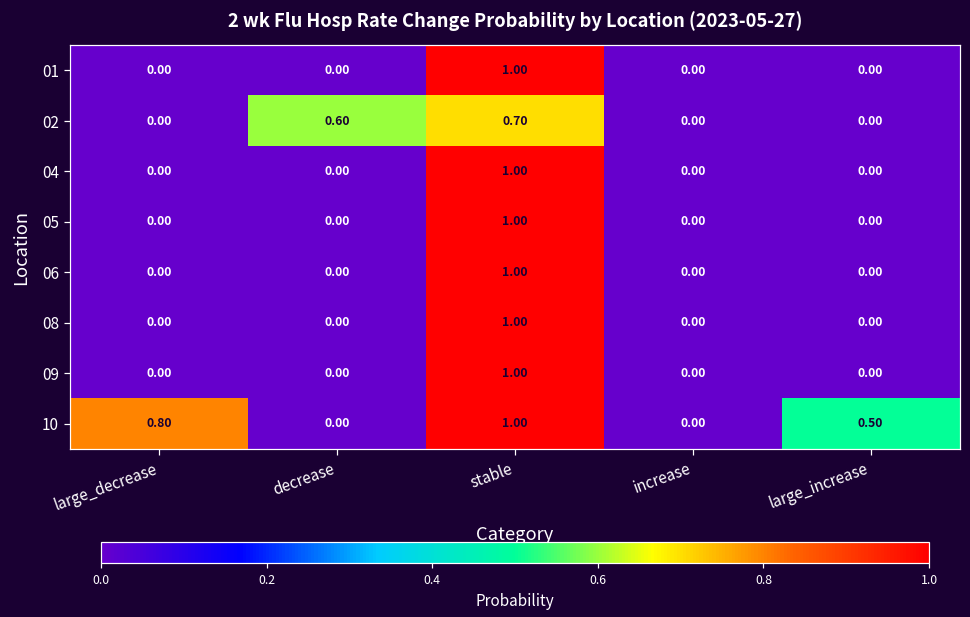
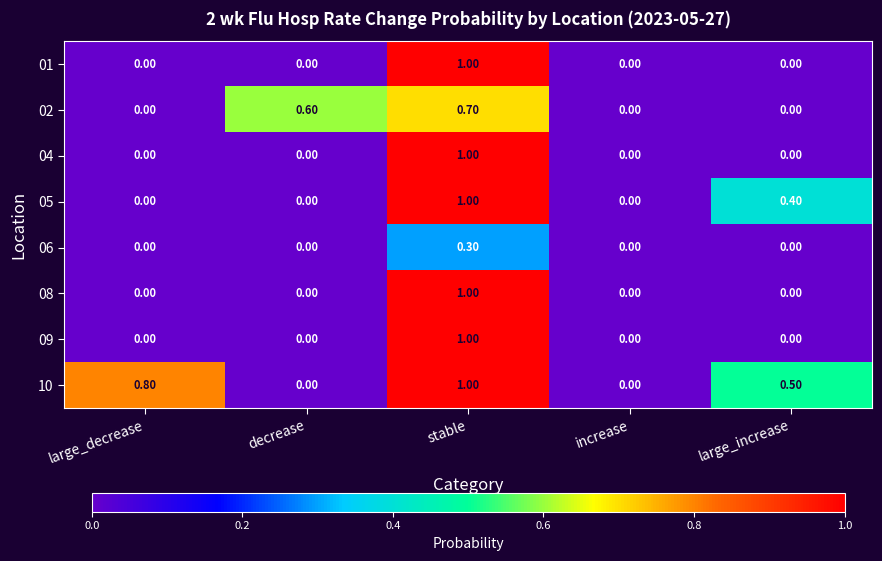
05, large_increase: 0.00 -> 0.40
06, stable: 1.00 -> 0.30
